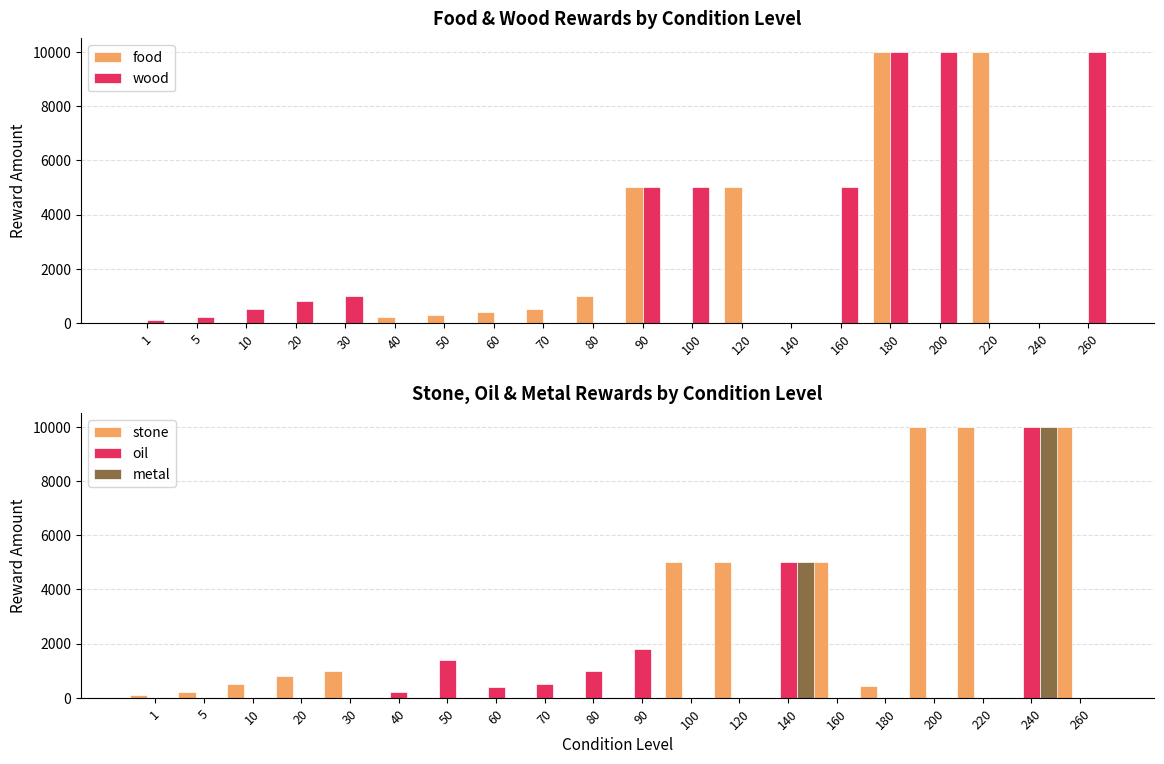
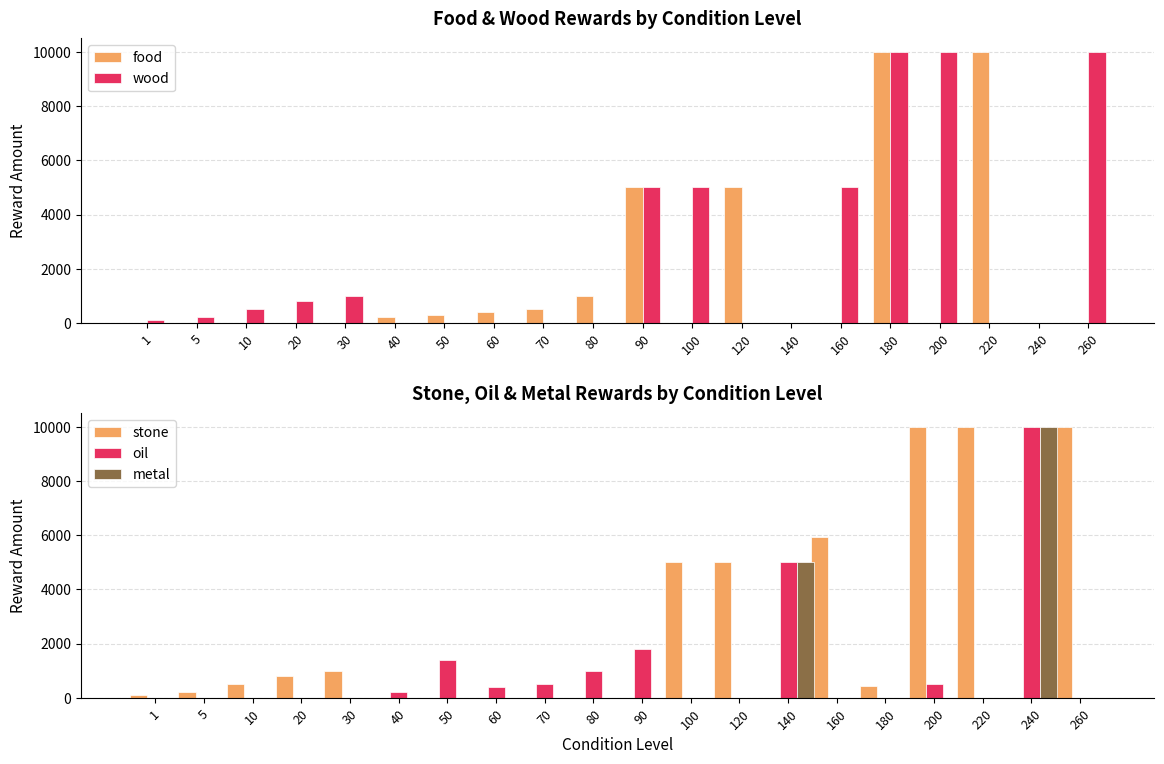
Stone, Oil & Metal Rewards by Condition Level, stone, 160: 5000 -> 5900
Stone, Oil & Metal Rewards by Condition Level, oil, 200: 0 -> 500
